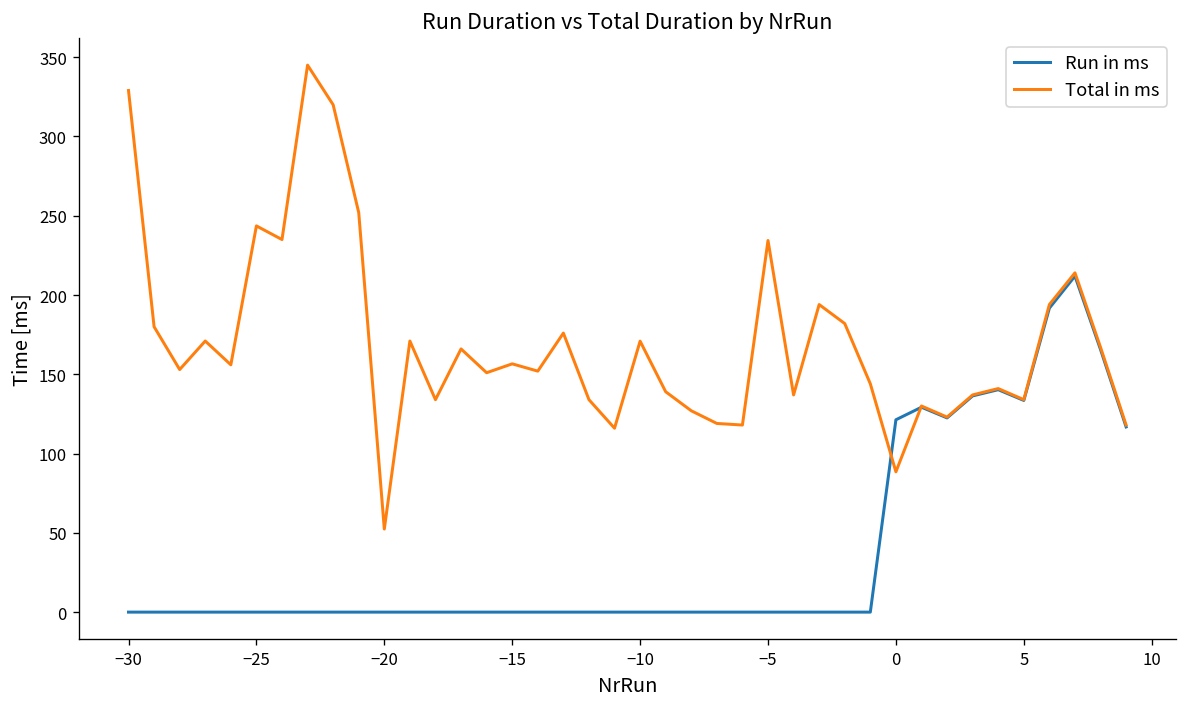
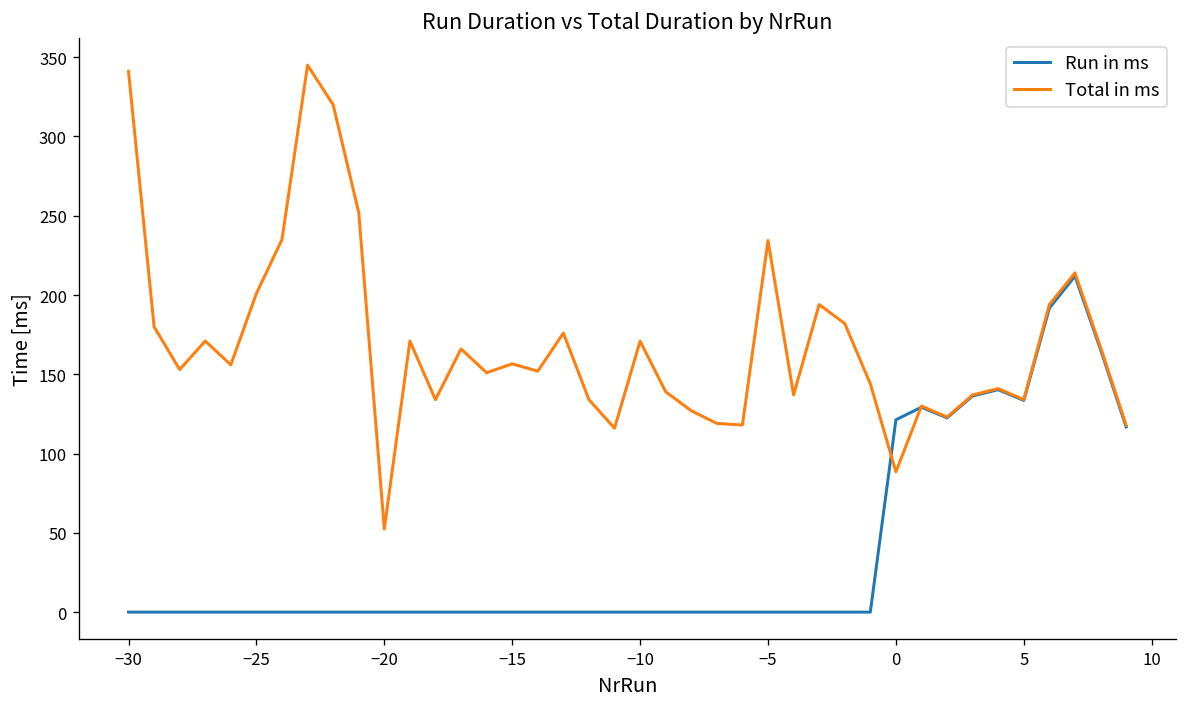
Total in ms, −30: 329 -> 341
Total in ms, −25: 244 -> 201
